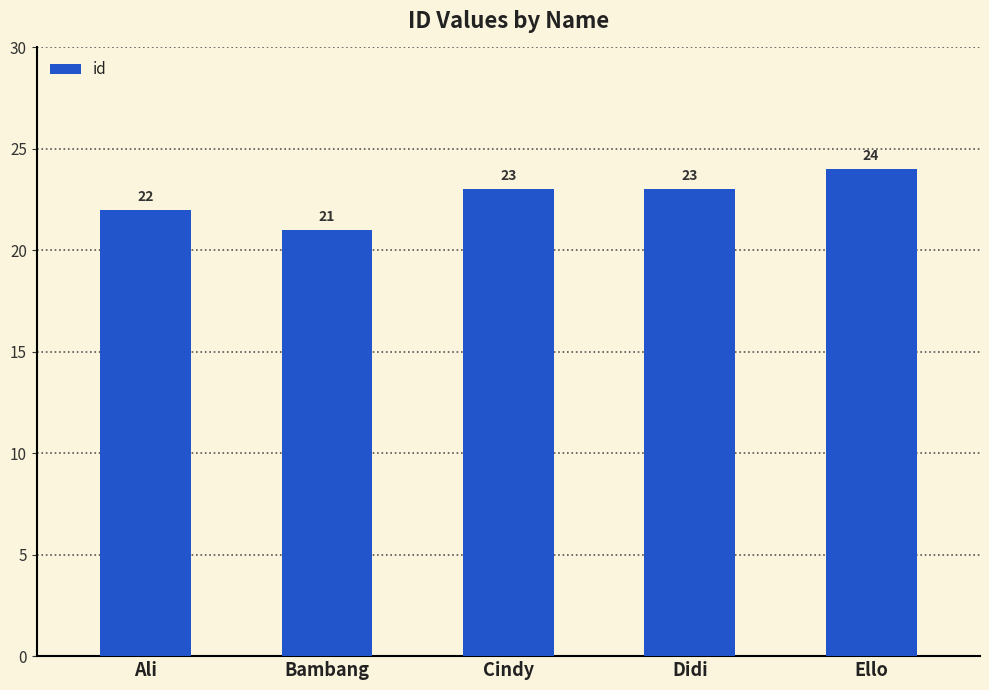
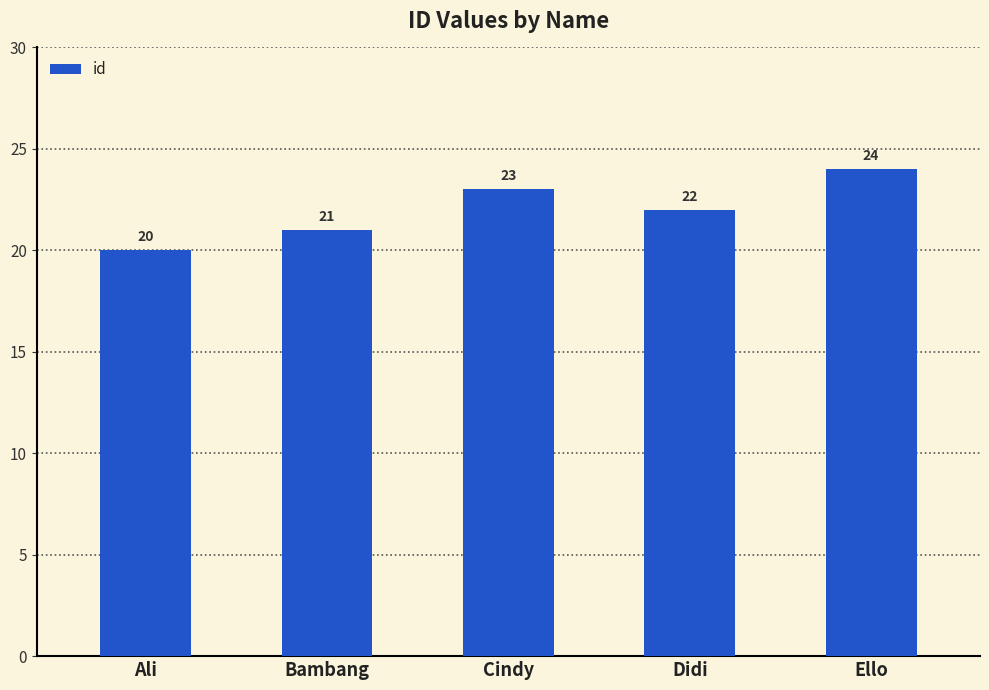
Ali: 22 -> 20
Didi: 23 -> 22
